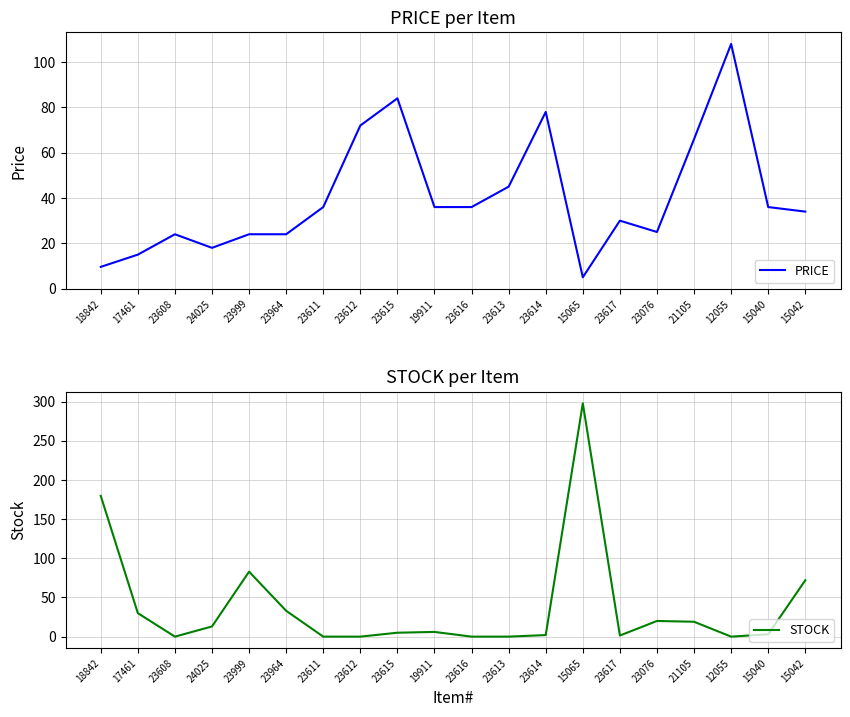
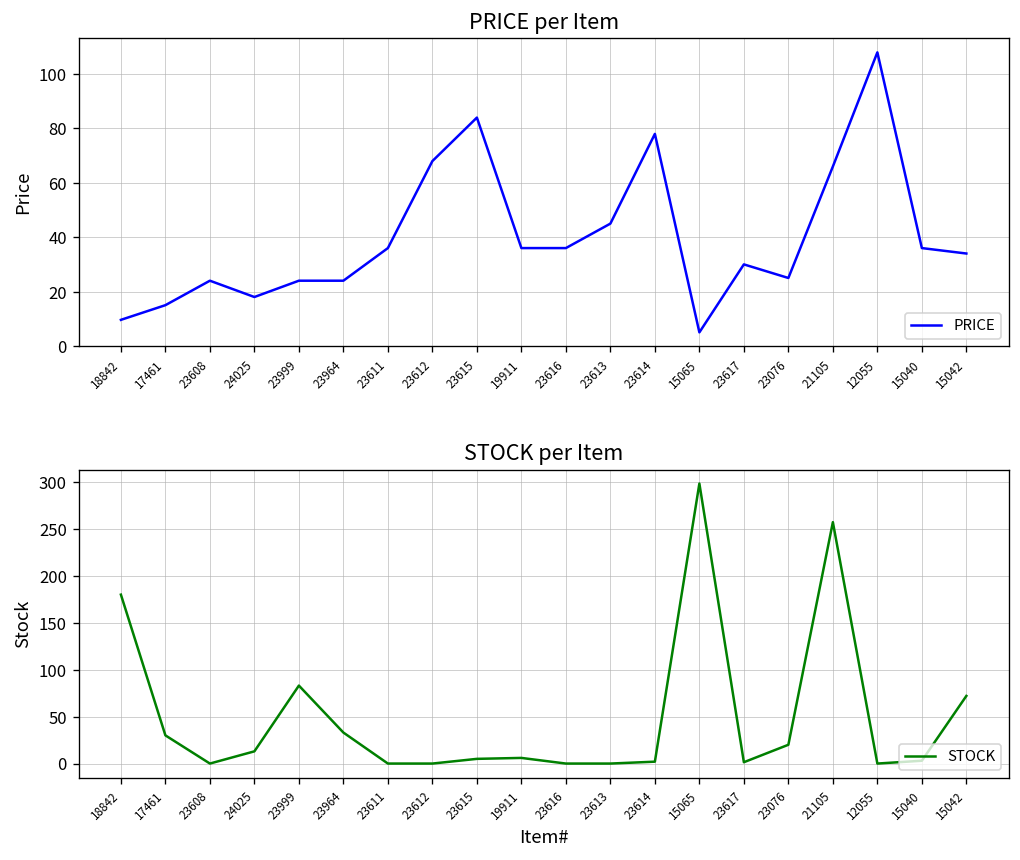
PRICE per Item, 23612: 72 -> 68
STOCK per Item, 21105: 20 -> 260
